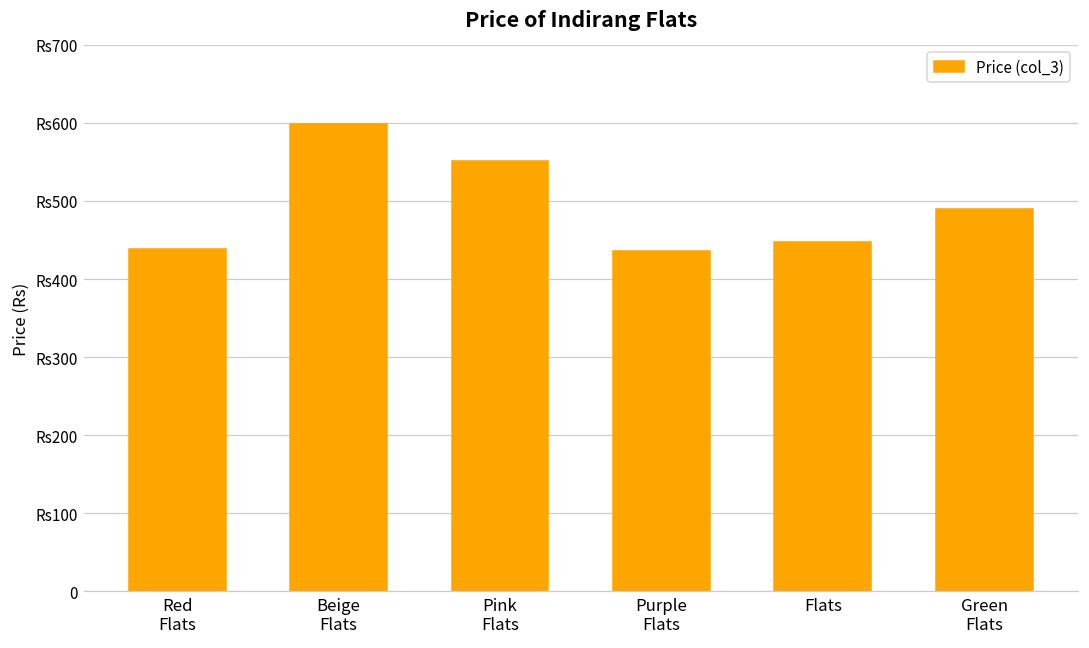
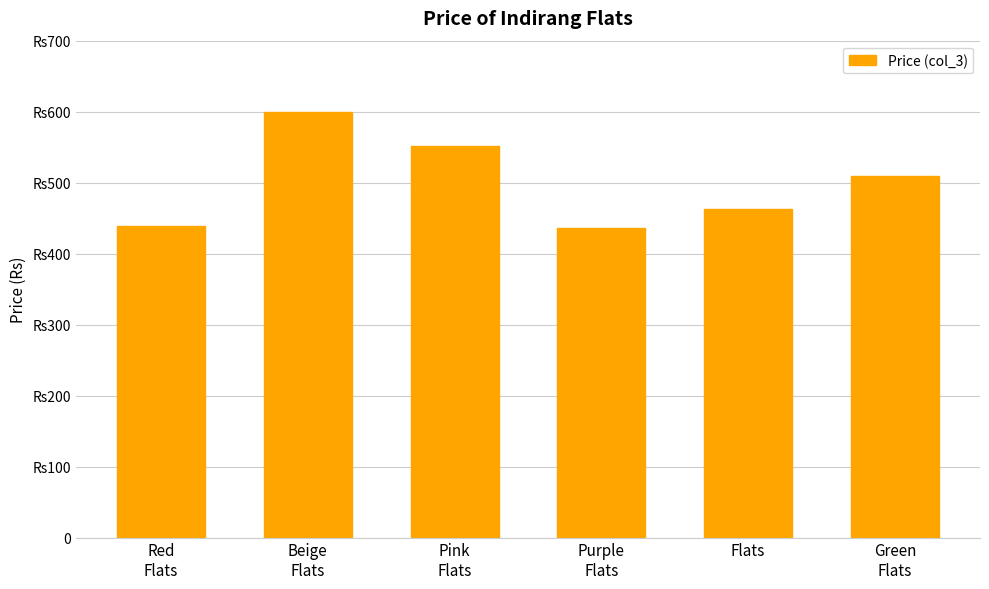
Flats: Rs450 -> Rs460
Green Flats: Rs490 -> Rs510
